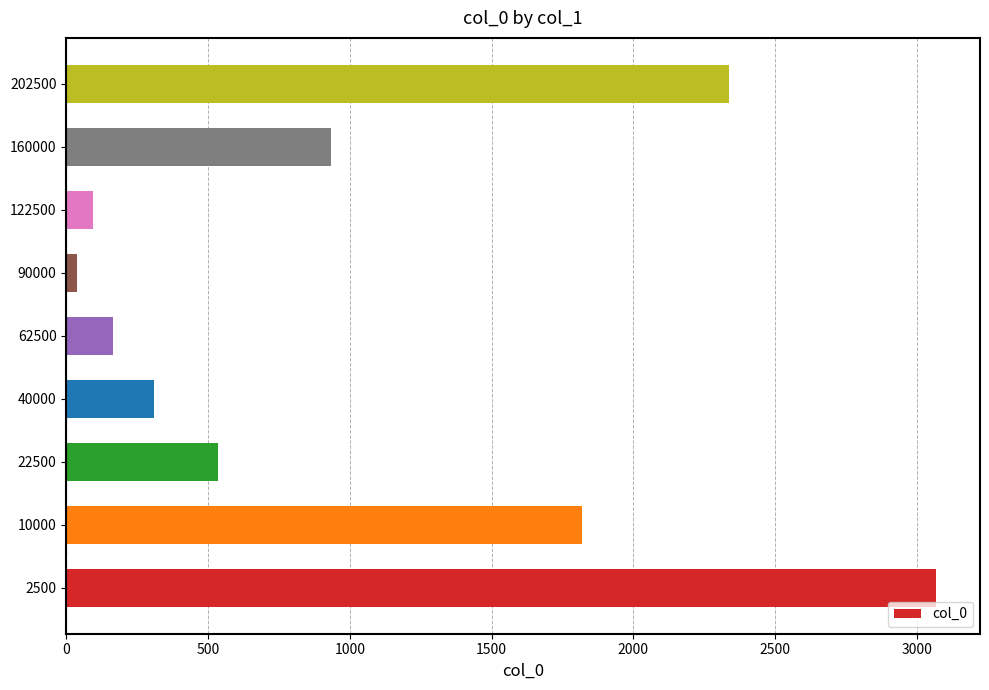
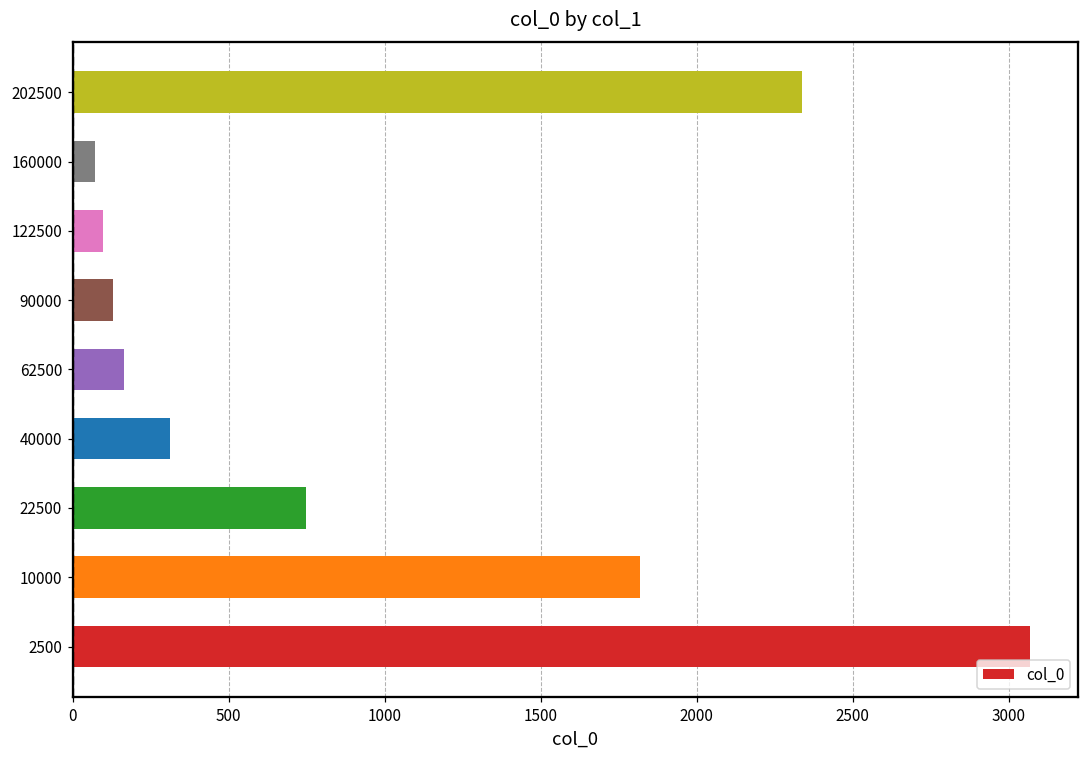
160000: 940 -> 70
90000: 40 -> 130
22500: 540 -> 750
